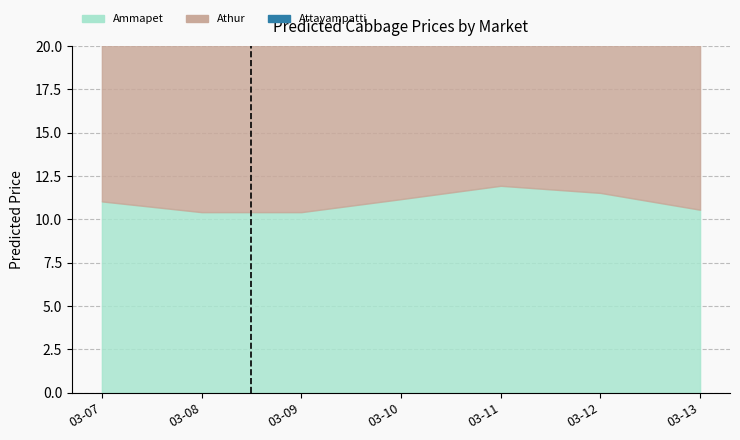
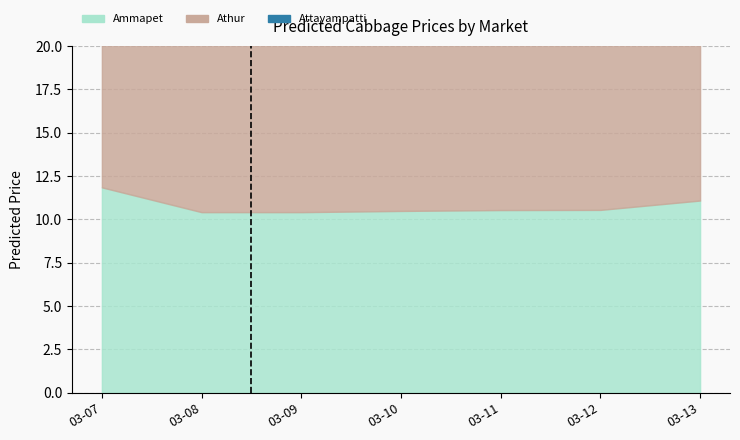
Ammapet, 03-07: 11.0 -> 11.9
Ammapet, 03-10: 11.2 -> 10.5
Ammapet, 03-11: 11.9 -> 10.5
Ammapet, 03-12: 11.5 -> 10.6
Ammapet, 03-13: 10.6 -> 11.1
